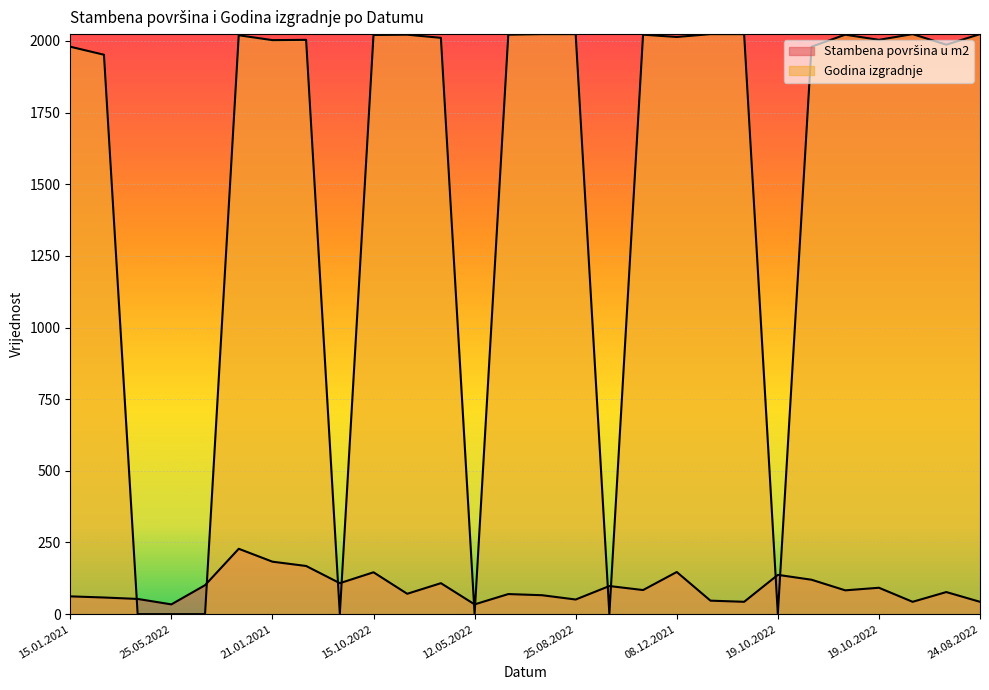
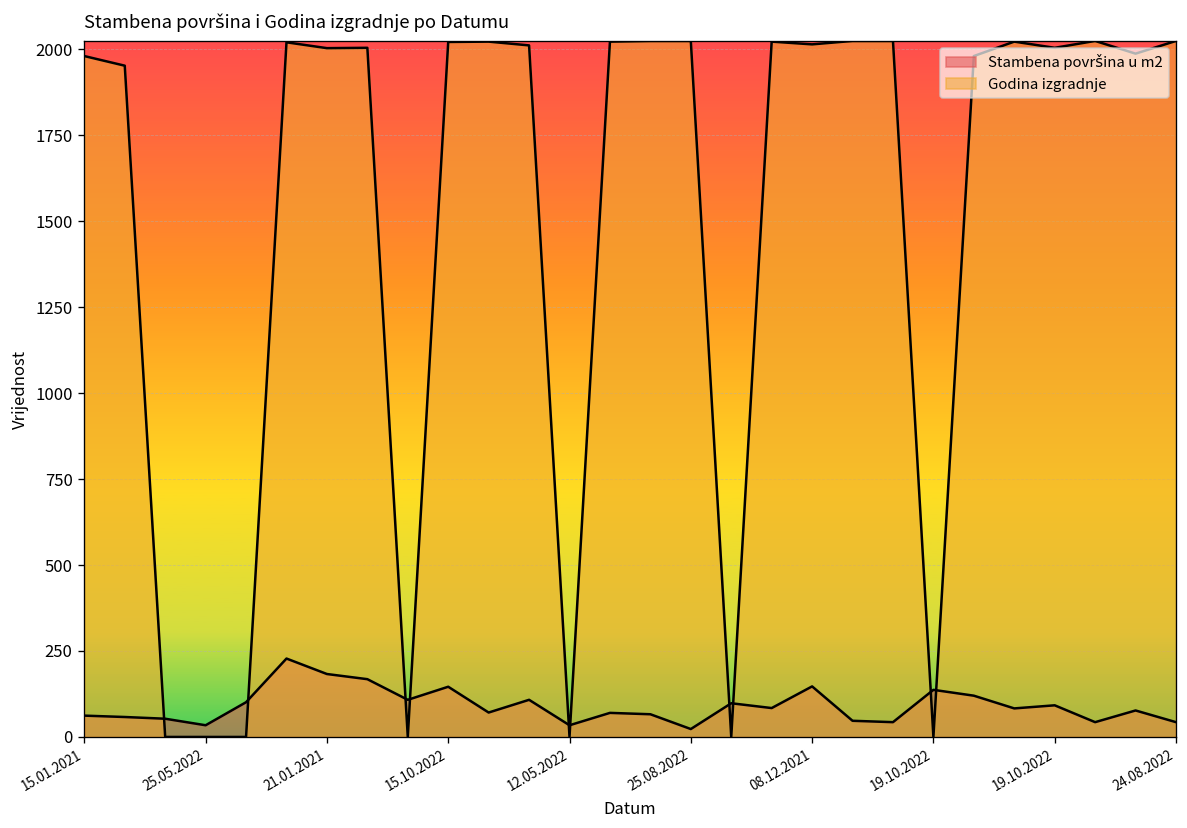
Stambena površina u m2, 25.08.2022: 50 -> 20
